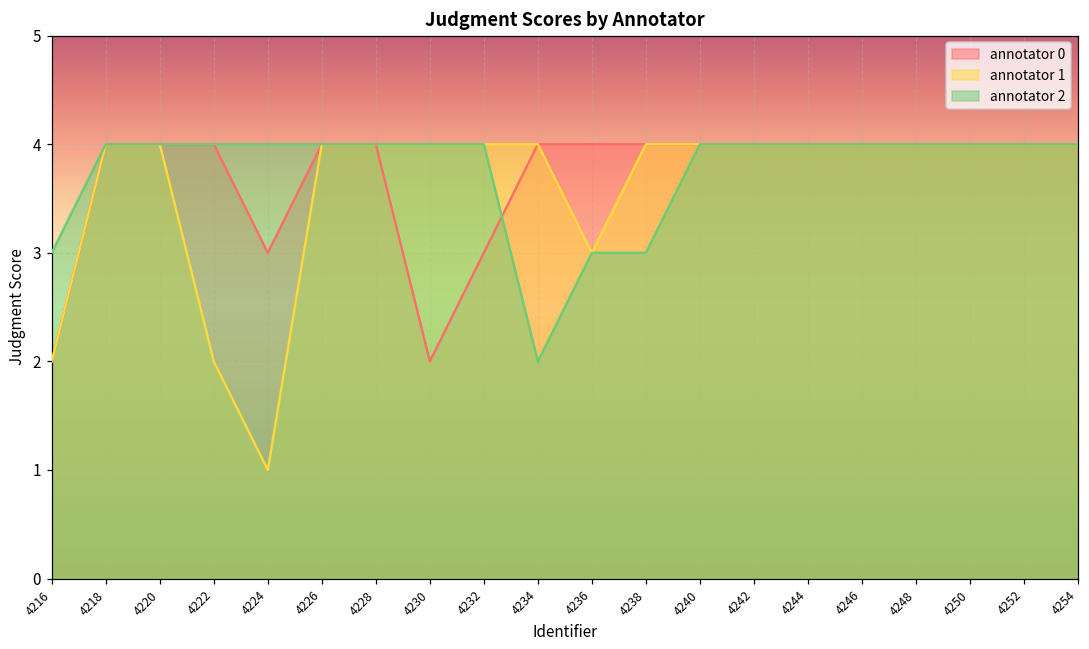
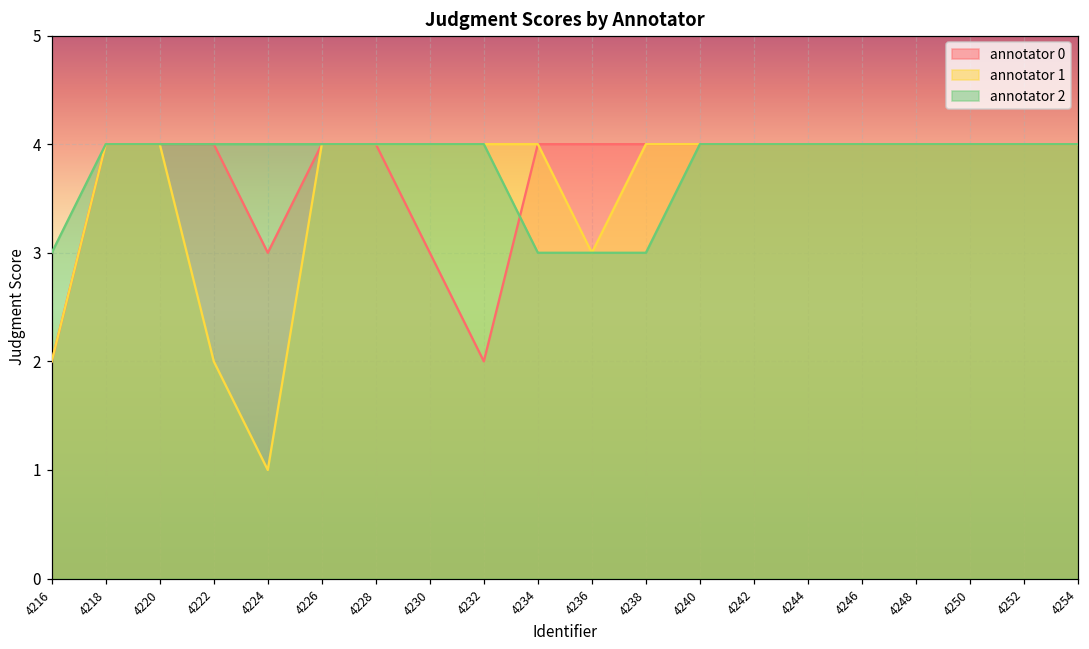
annotator 0, 4230: 2 -> 3
annotator 0, 4232: 3 -> 2
annotator 2, 4234: 2 -> 3
